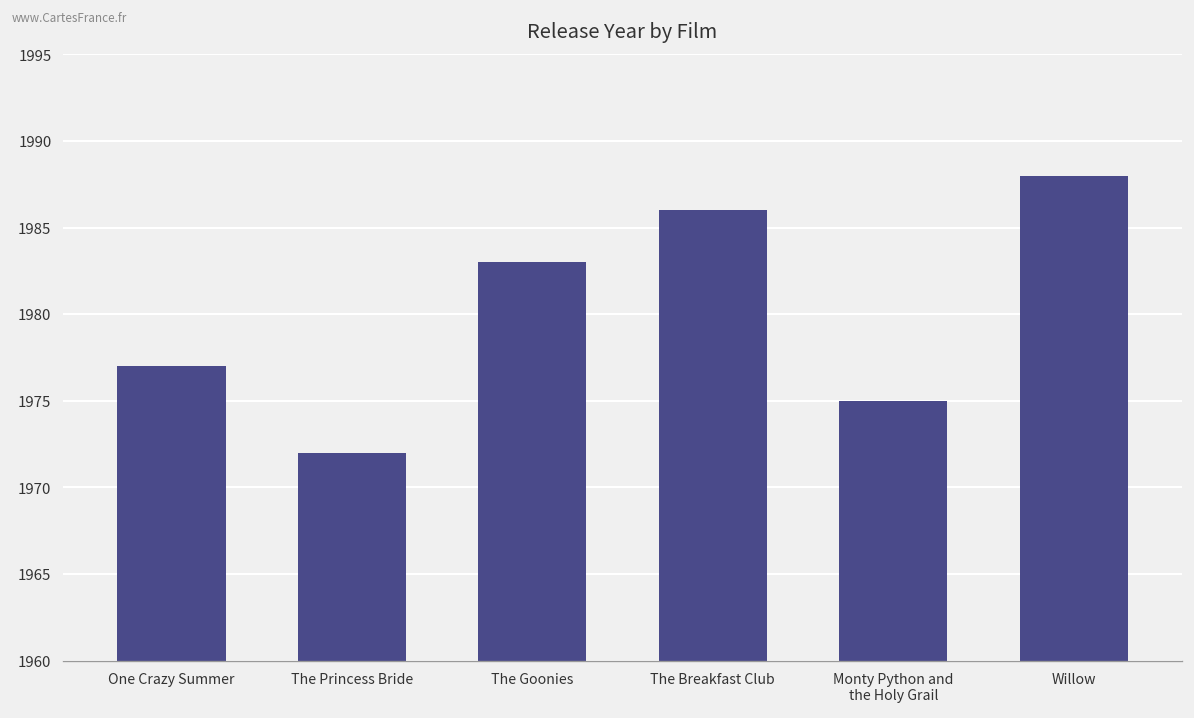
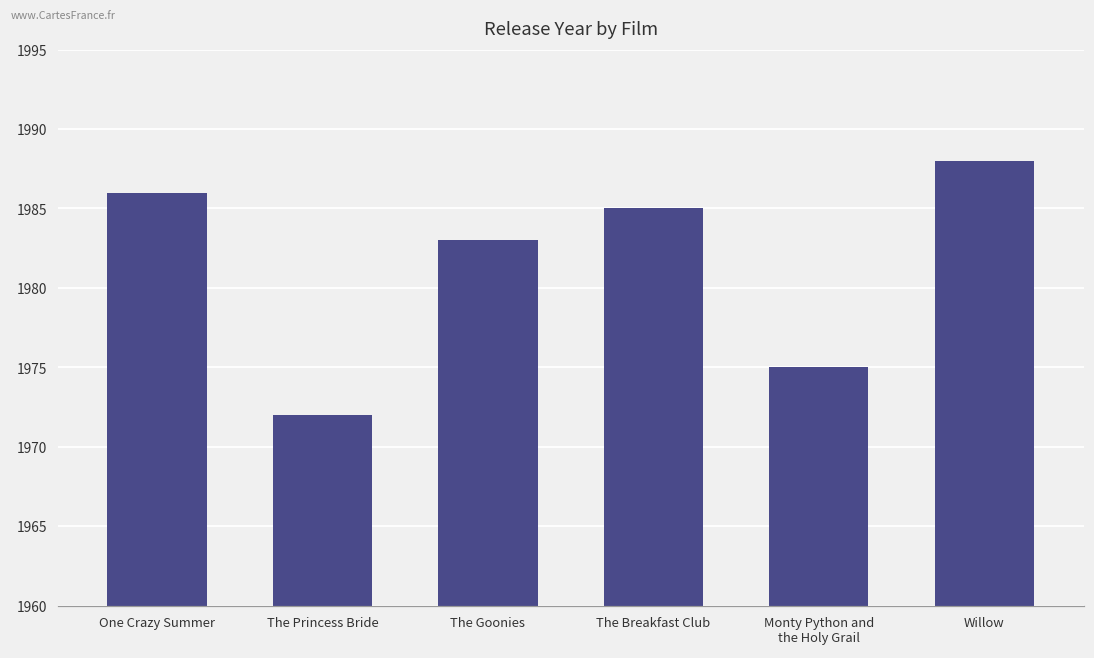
One Crazy Summer: 1977 -> 1986
The Breakfast Club: 1986 -> 1985
